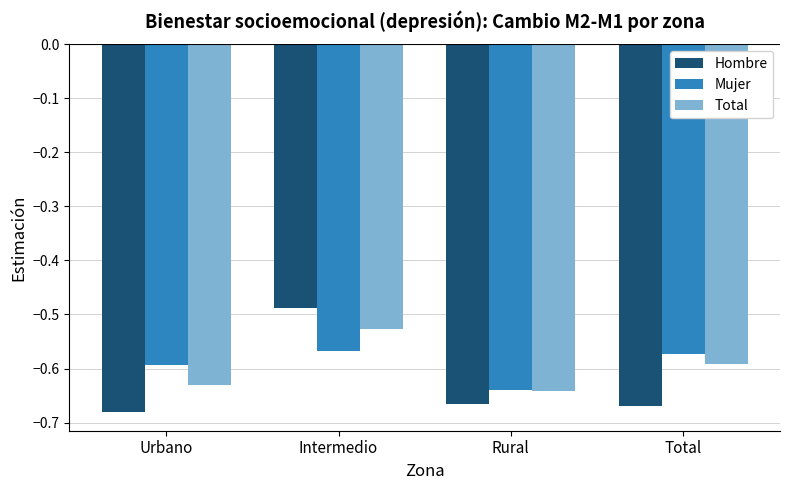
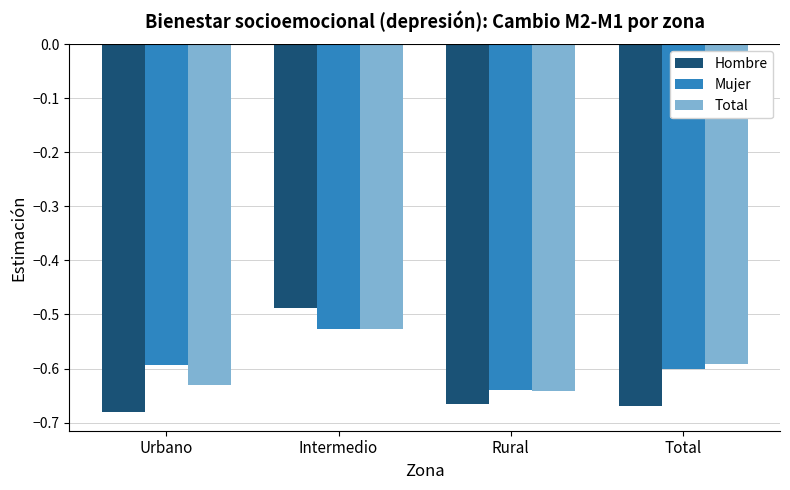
Mujer, Intermedio: -0.57 -> -0.53
Mujer, Total: -0.57 -> -0.60
